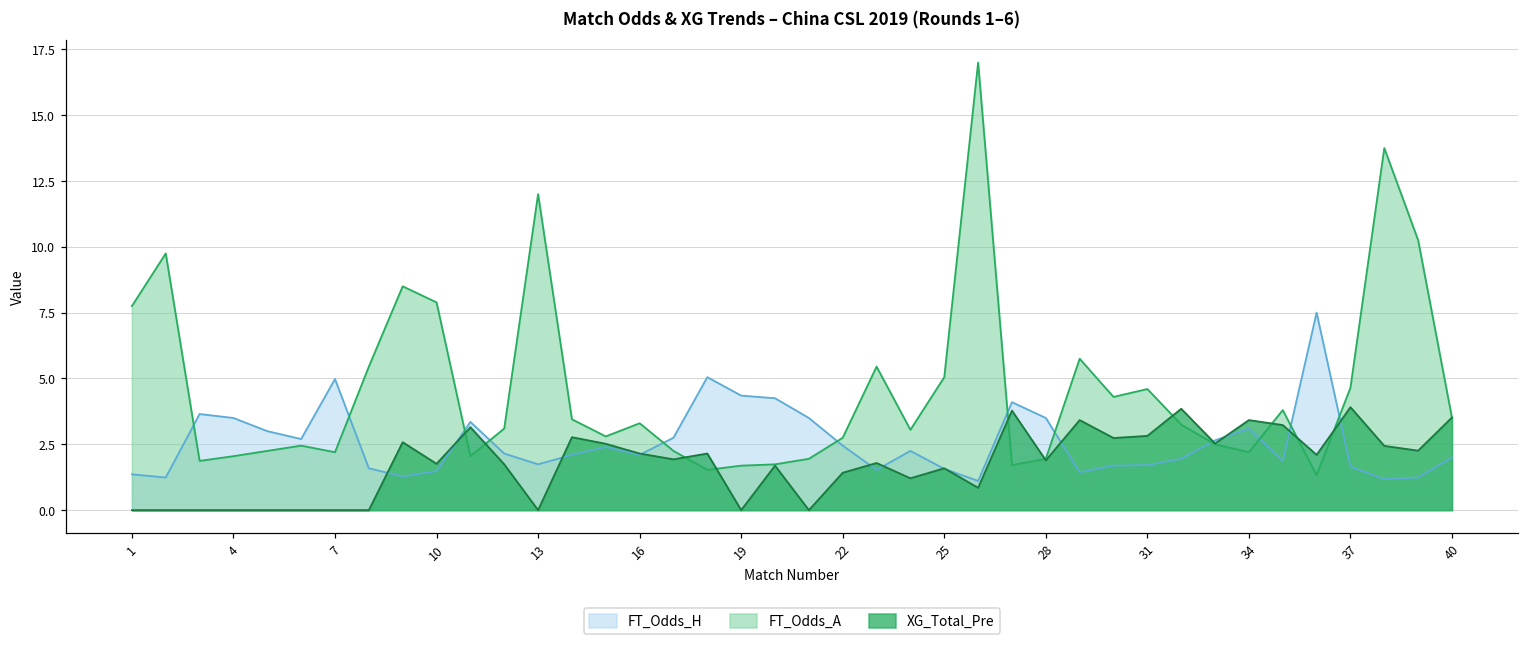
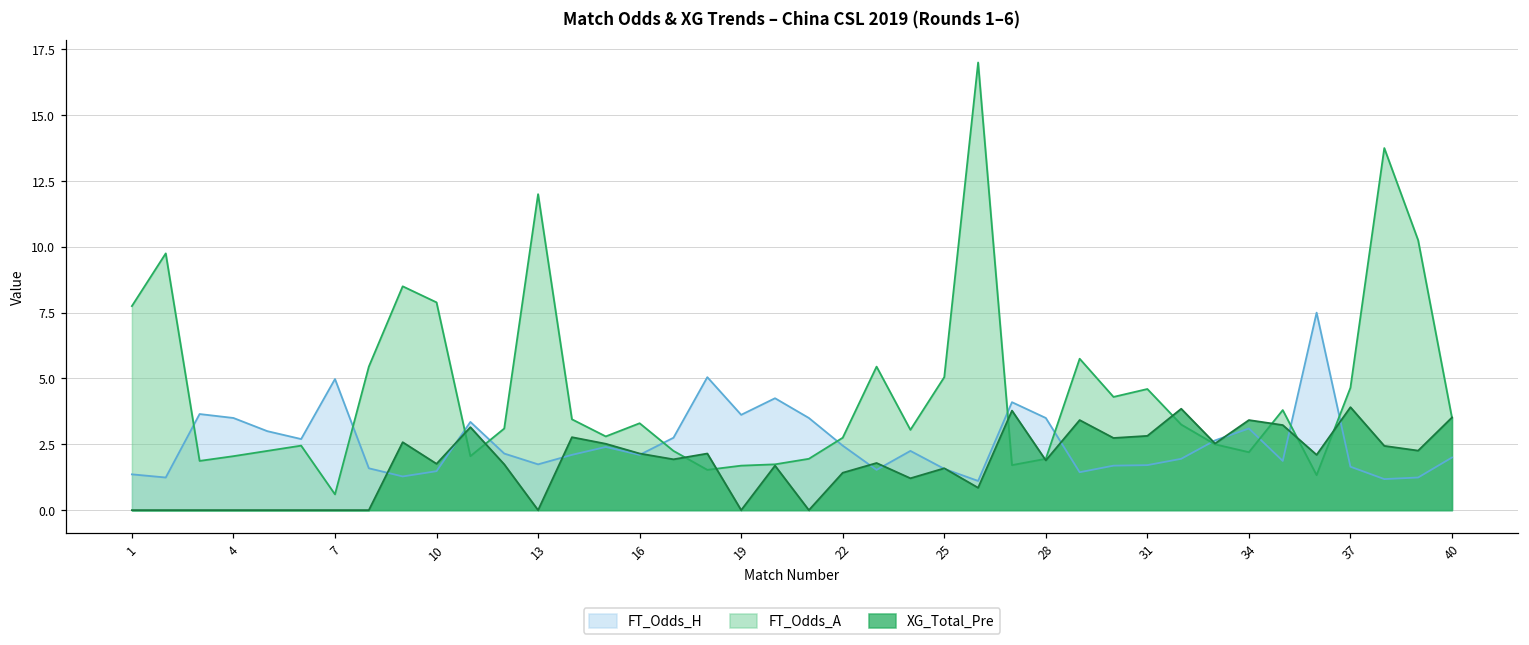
FT_Odds_A, 7: 2.2 -> 0.6
FT_Odds_H, 19: 4.4 -> 3.6
